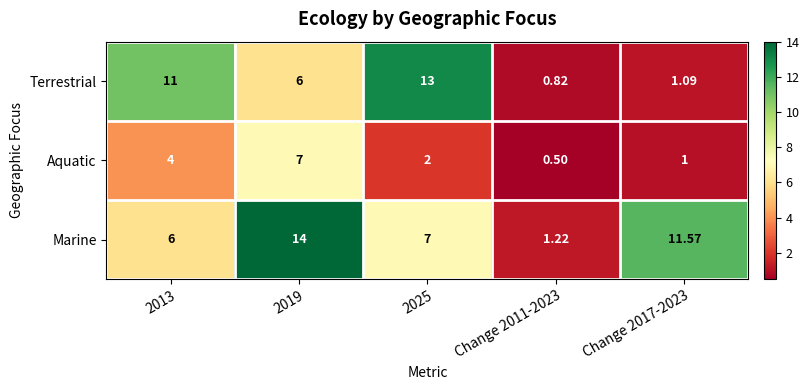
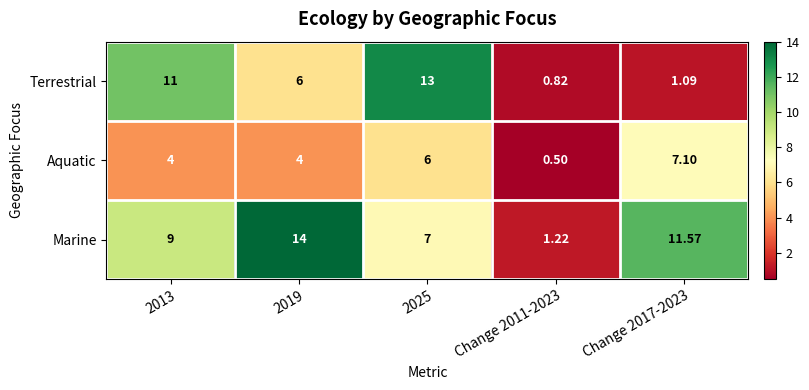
Aquatic, 2019: 7 -> 4
Aquatic, 2025: 2 -> 6
Aquatic, Change 2017-2023: 1 -> 7.10
Marine, 2013: 6 -> 9
